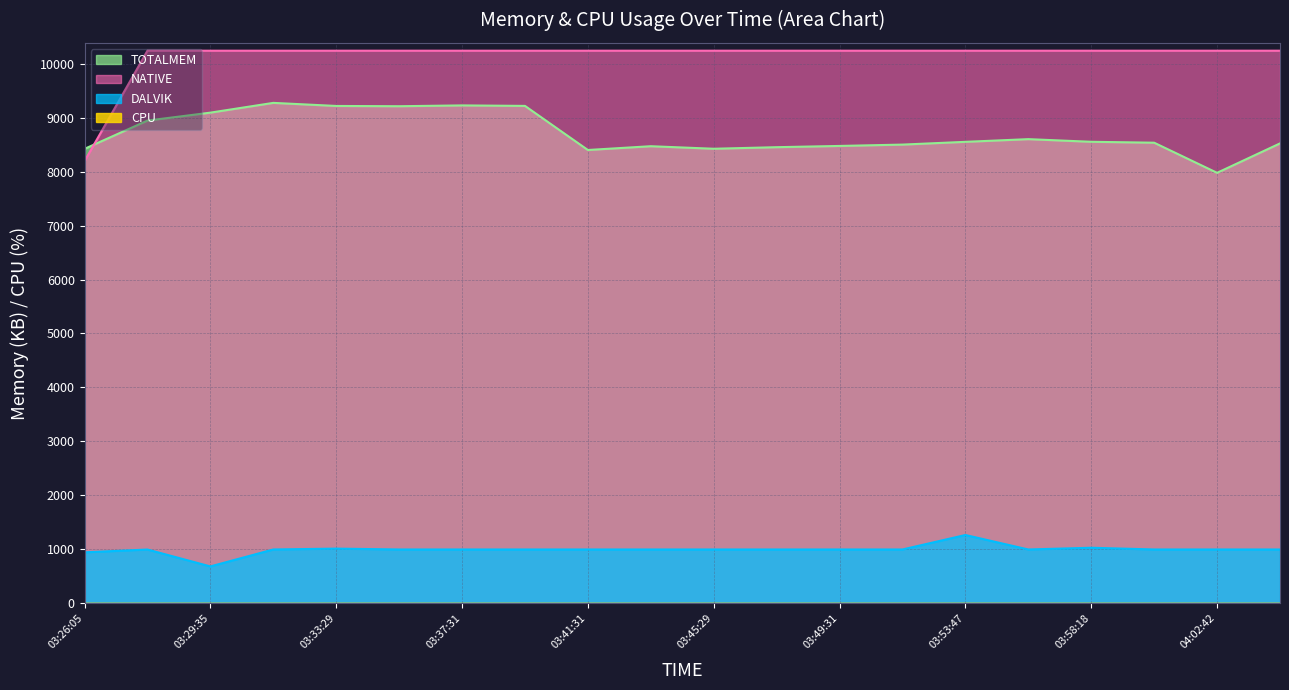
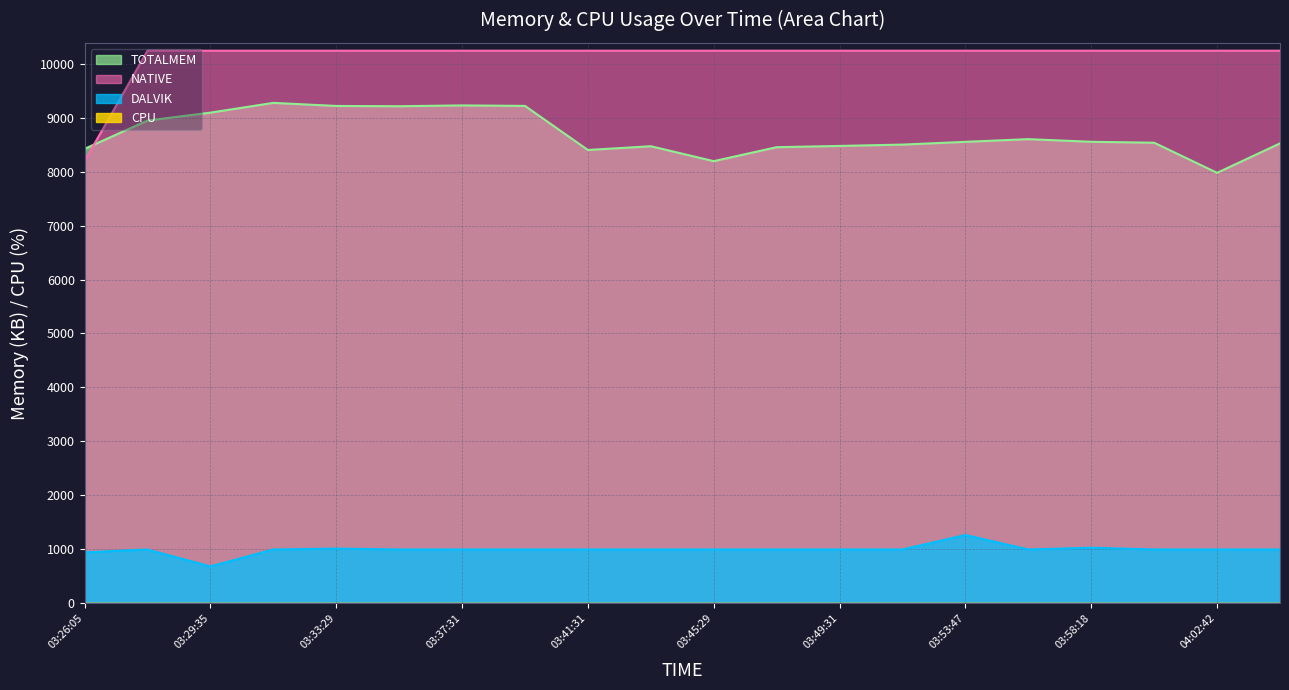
TOTALMEM, 03:45:29: 8400 -> 8200
